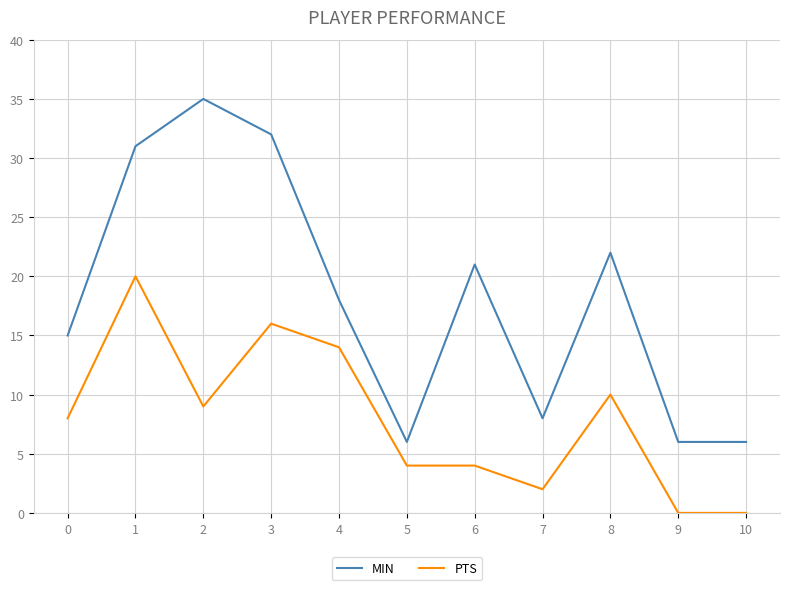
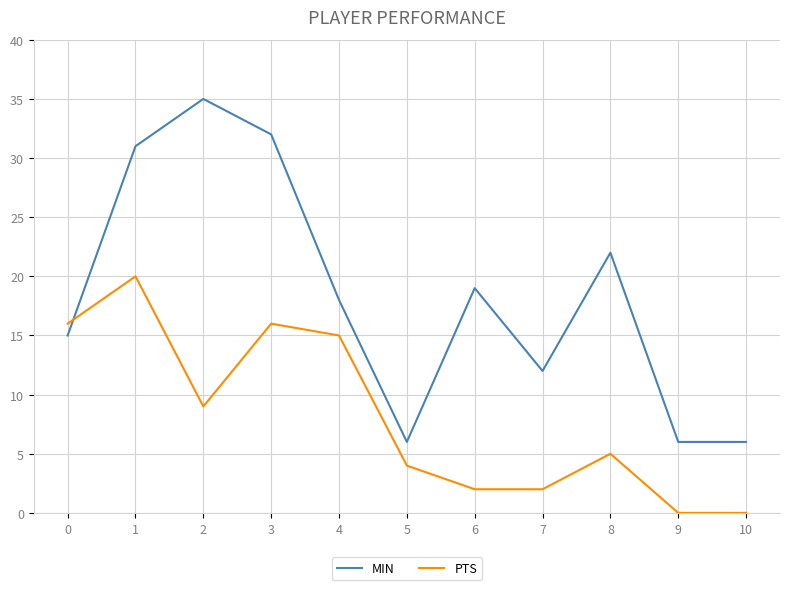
PTS, 0: 8 -> 16
PTS, 4: 14 -> 15
MIN, 6: 21 -> 19
PTS, 6: 4 -> 2
MIN, 7: 8 -> 12
PTS, 8: 10 -> 5
